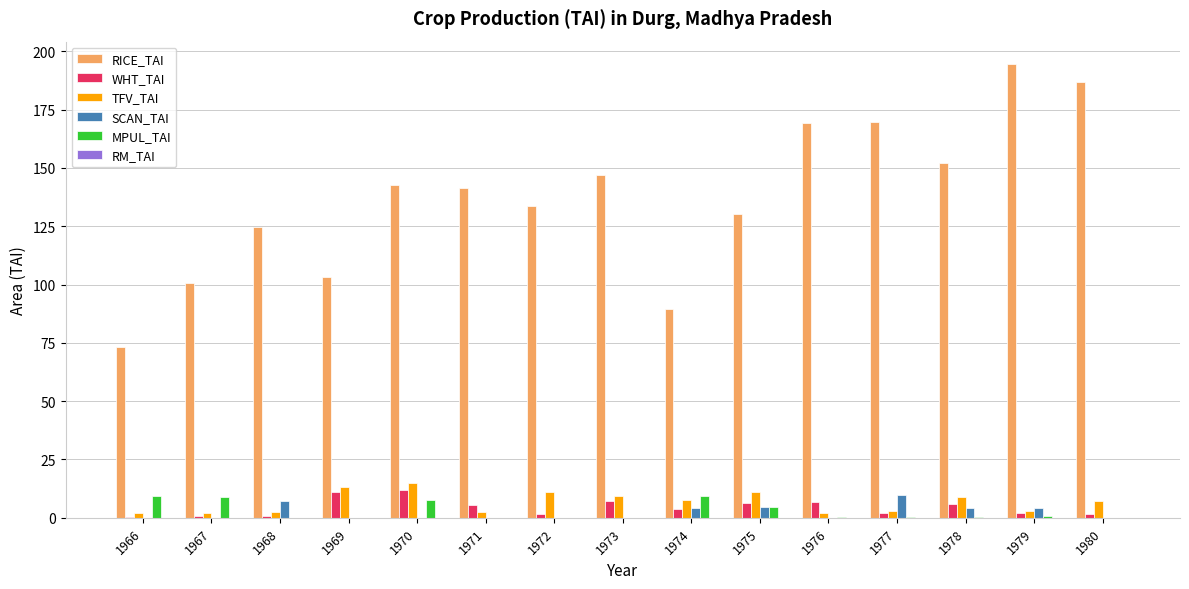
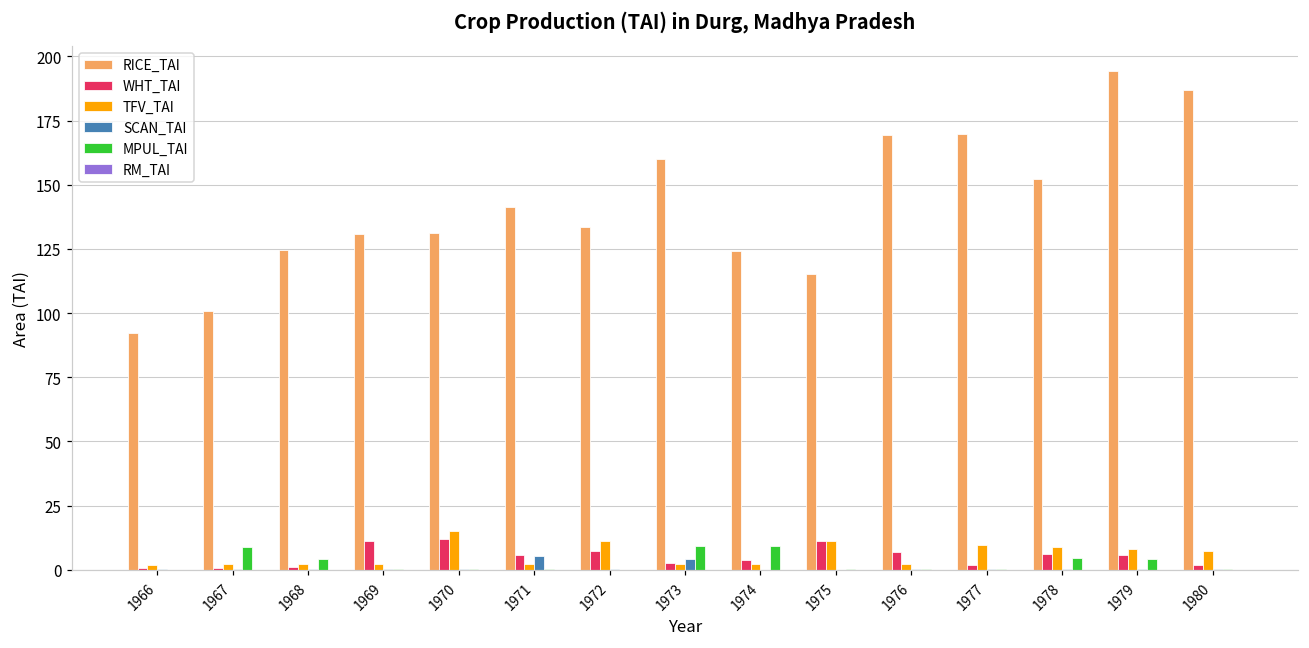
RICE_TAI, 1966: 73 -> 92
MPUL_TAI, 1966: 9 -> 0
SCAN_TAI, 1968: 7 -> 0
MPUL_TAI, 1968: 0 -> 4
RICE_TAI, 1969: 103 -> 131
TFV_TAI, 1969: 13 -> 2
RICE_TAI, 1970: 143 -> 131
MPUL_TAI, 1970: 8 -> 0
SCAN_TAI, 1971: 0 -> 5
WHT_TAI, 1972: 2 -> 7
RICE_TAI, 1973: 147 -> 160
WHT_TAI, 1973: 7 -> 3
TFV_TAI, 1973: 10 -> 2
SCAN_TAI, 1973: 0 -> 4
MPUL_TAI, 1973: 0 -> 9
RICE_TAI, 1974: 90 -> 124
TFV_TAI, 1974: 8 -> 2
SCAN_TAI, 1974: 4 -> 0
RICE_TAI, 1975: 130 -> 115
WHT_TAI, 1975: 6 -> 11
SCAN_TAI, 1975: 5 -> 0
MPUL_TAI, 1975: 5 -> 0
TFV_TAI, 1977: 3 -> 10
SCAN_TAI, 1977: 10 -> 0
SCAN_TAI, 1978: 4 -> 0
MPUL_TAI, 1978: 0 -> 5
WHT_TAI, 1979: 2 -> 6
TFV_TAI, 1979: 3 -> 8
SCAN_TAI, 1979: 4 -> 0
MPUL_TAI, 1979: 1 -> 4
